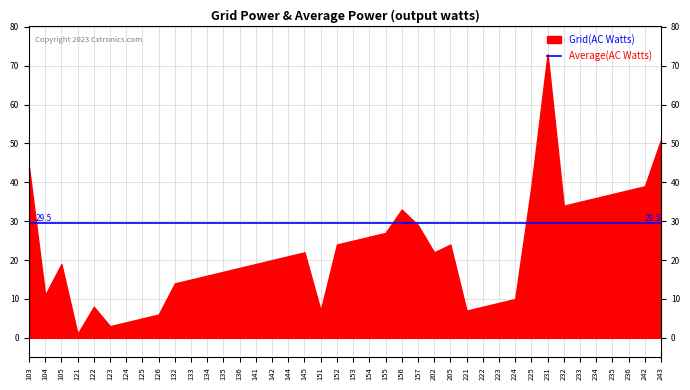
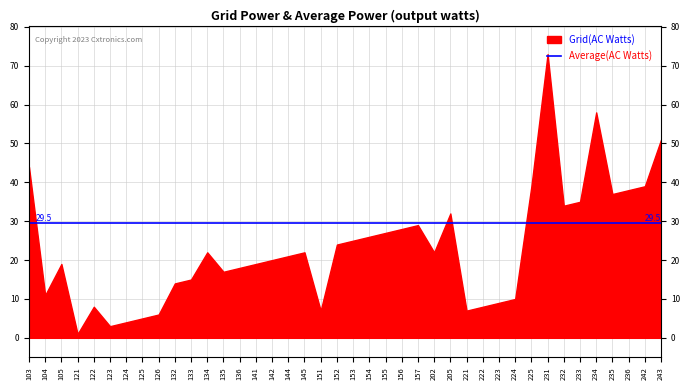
134: 16 -> 22
156: 33 -> 28
205: 24 -> 32
234: 36 -> 58
